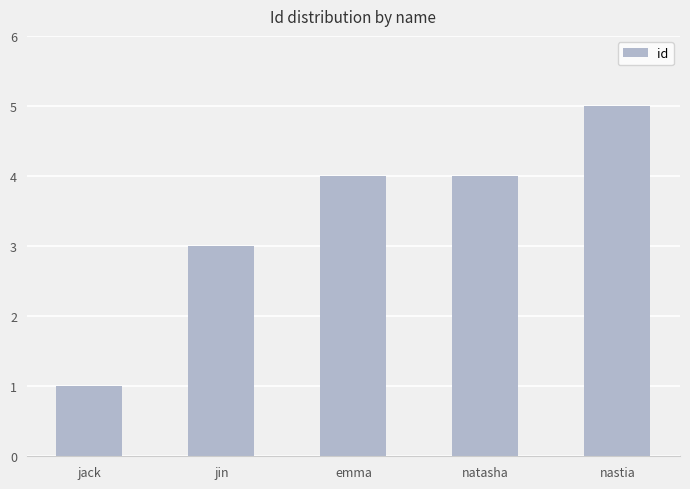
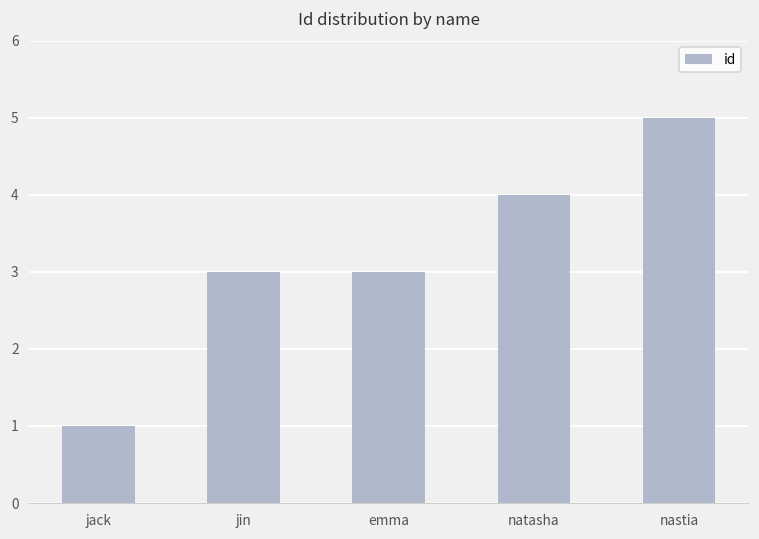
emma: 4 -> 3
